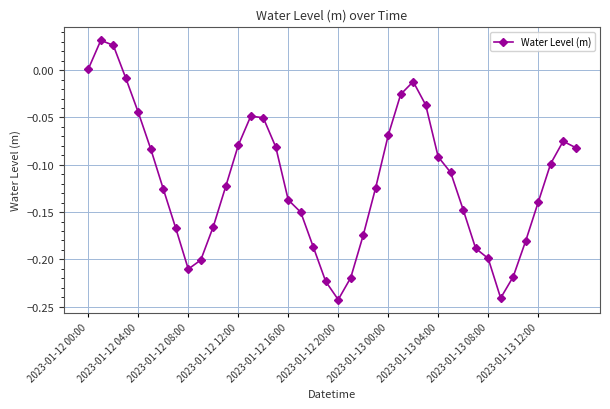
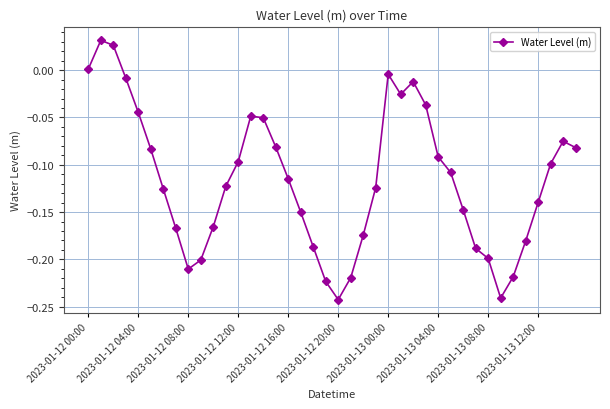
2023-01-12 12:00: -0.08 -> -0.10
2023-01-12 16:00: -0.14 -> -0.11
2023-01-13 00:00: -0.07 -> 0.00
